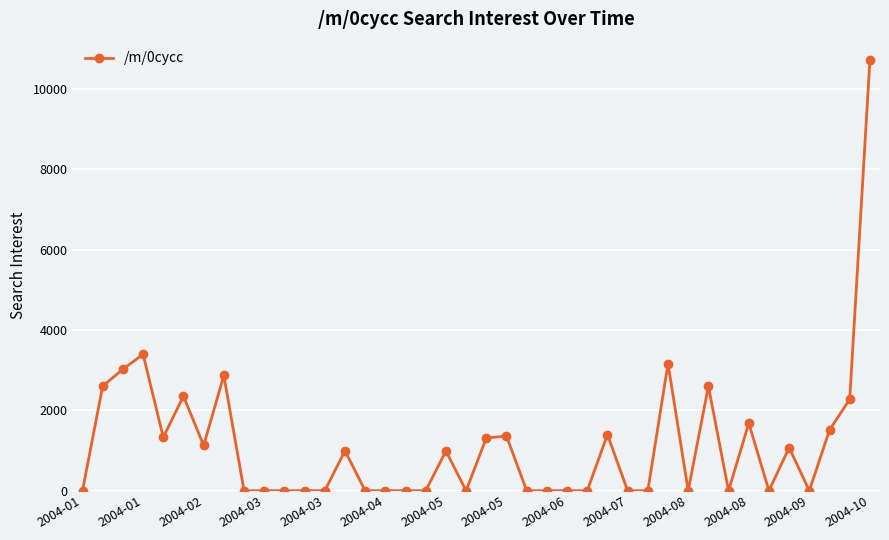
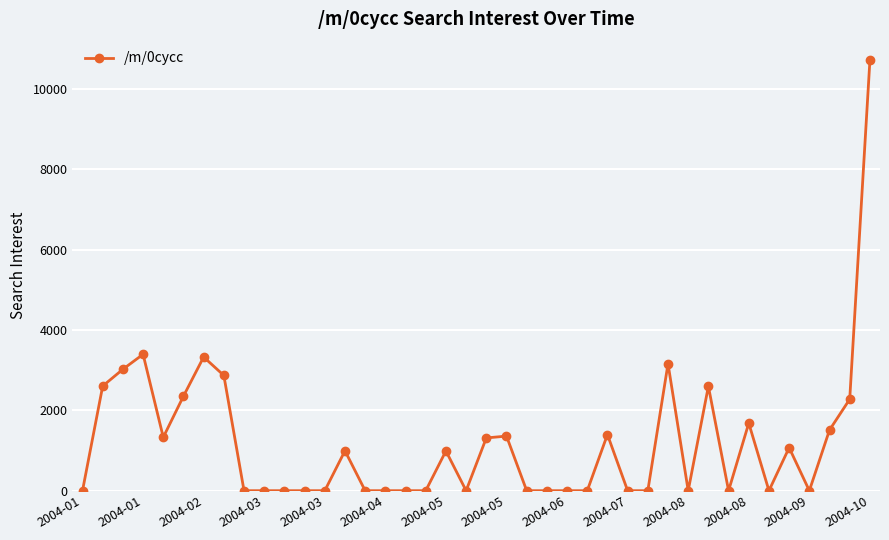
2004-02: 1100 -> 3300
